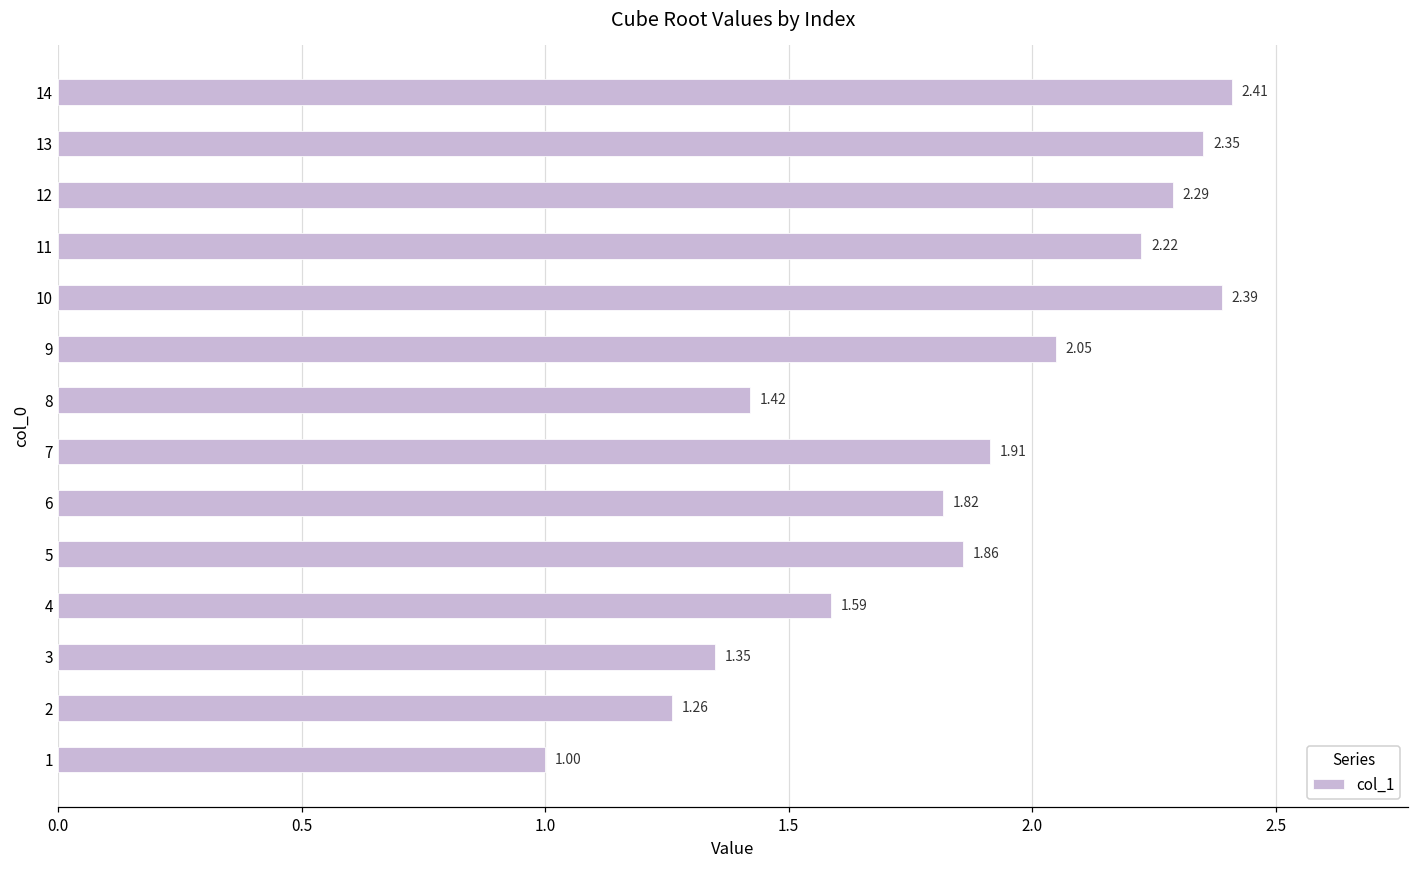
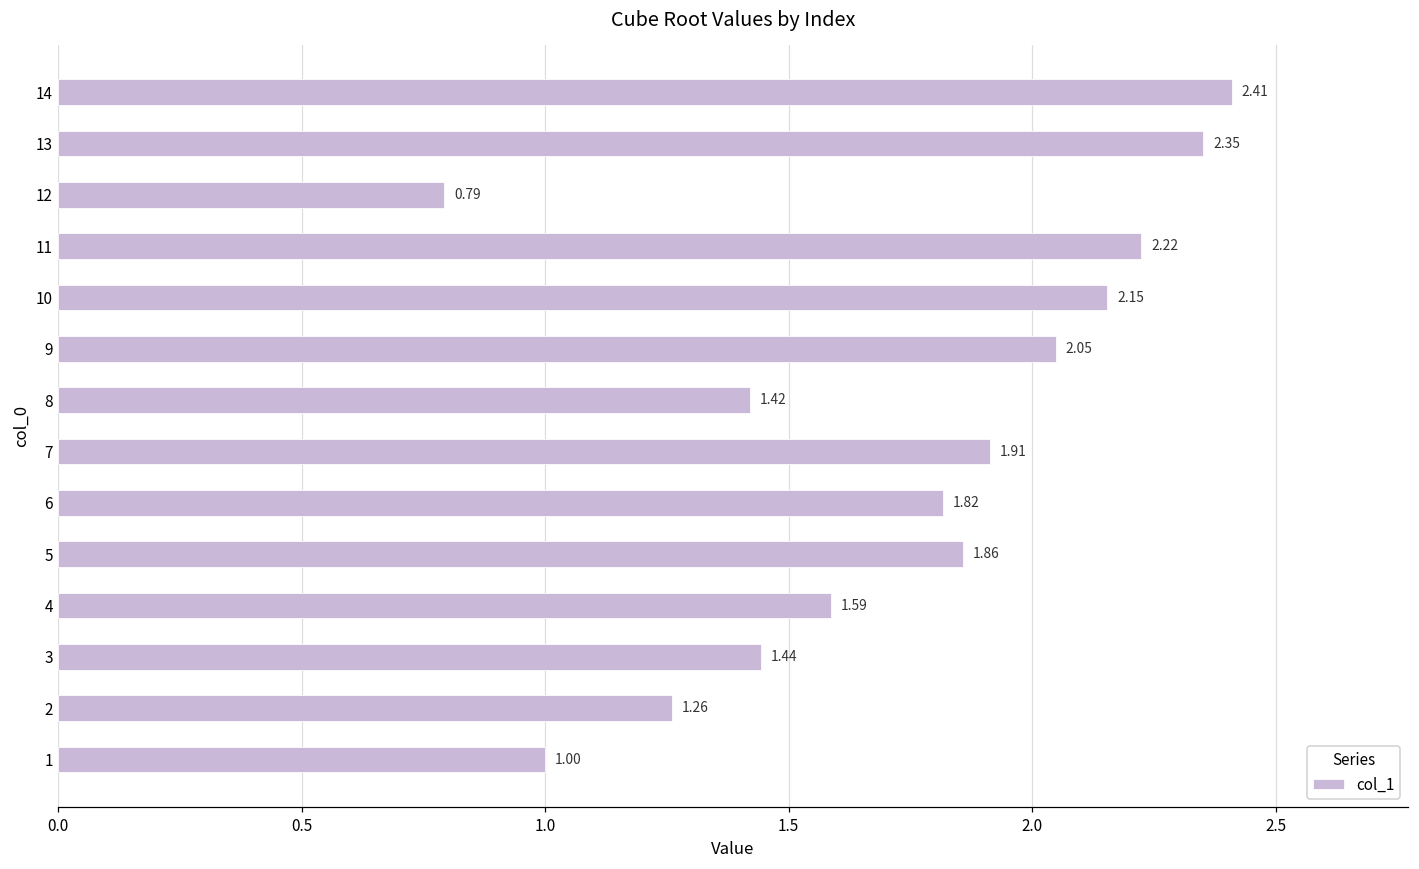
12: 2.29 -> 0.79
10: 2.39 -> 2.15
3: 1.35 -> 1.44
